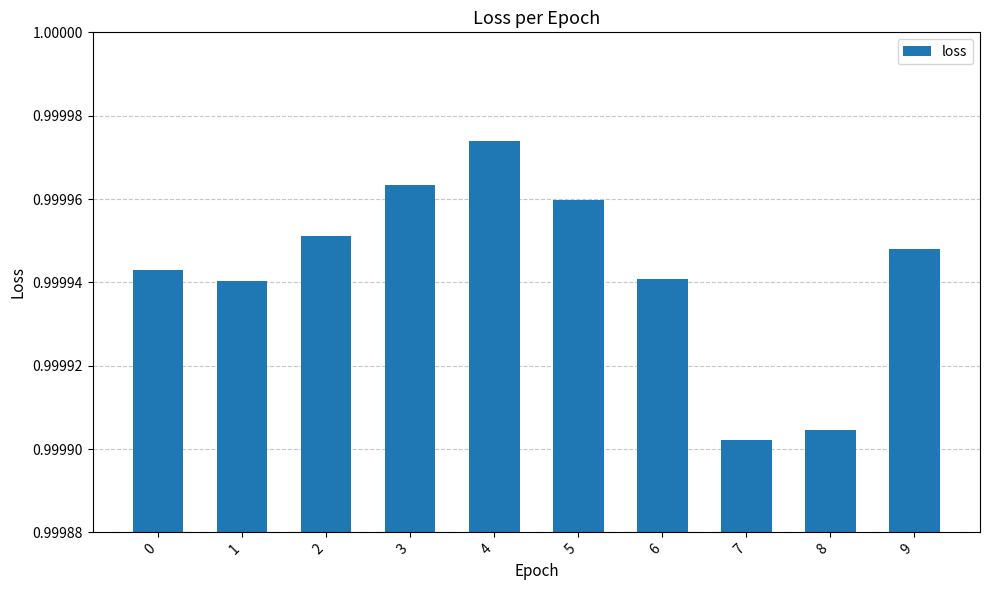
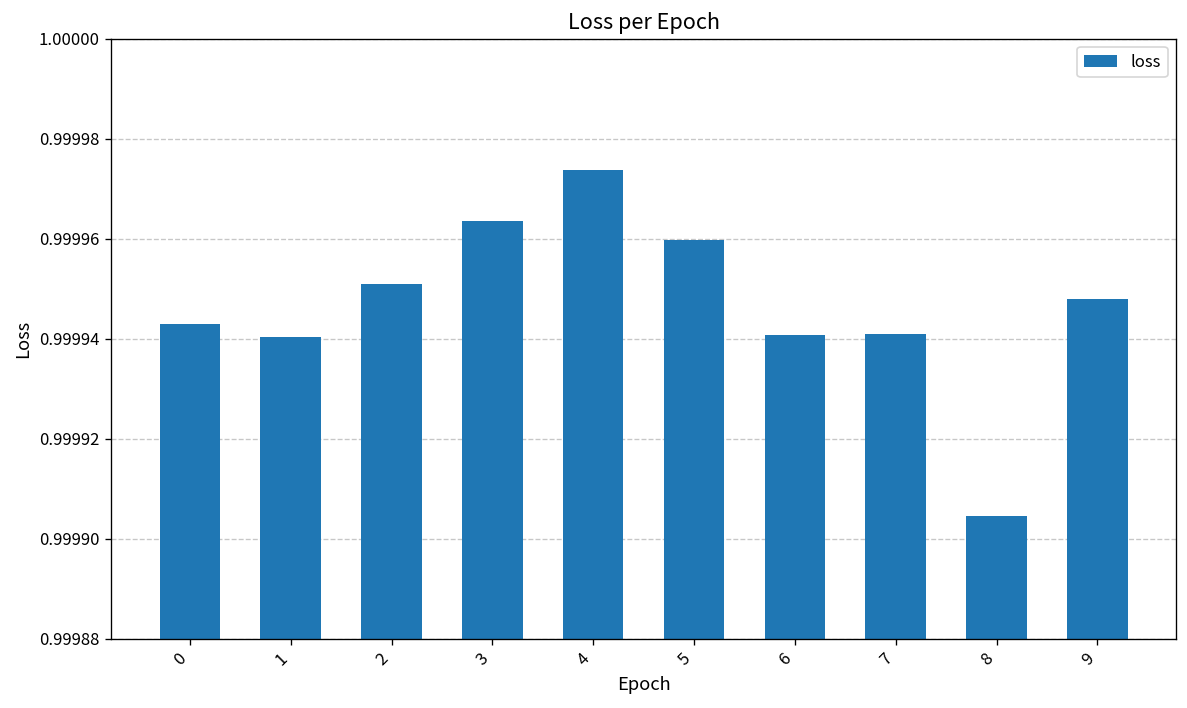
7: 0.999902 -> 0.999941
